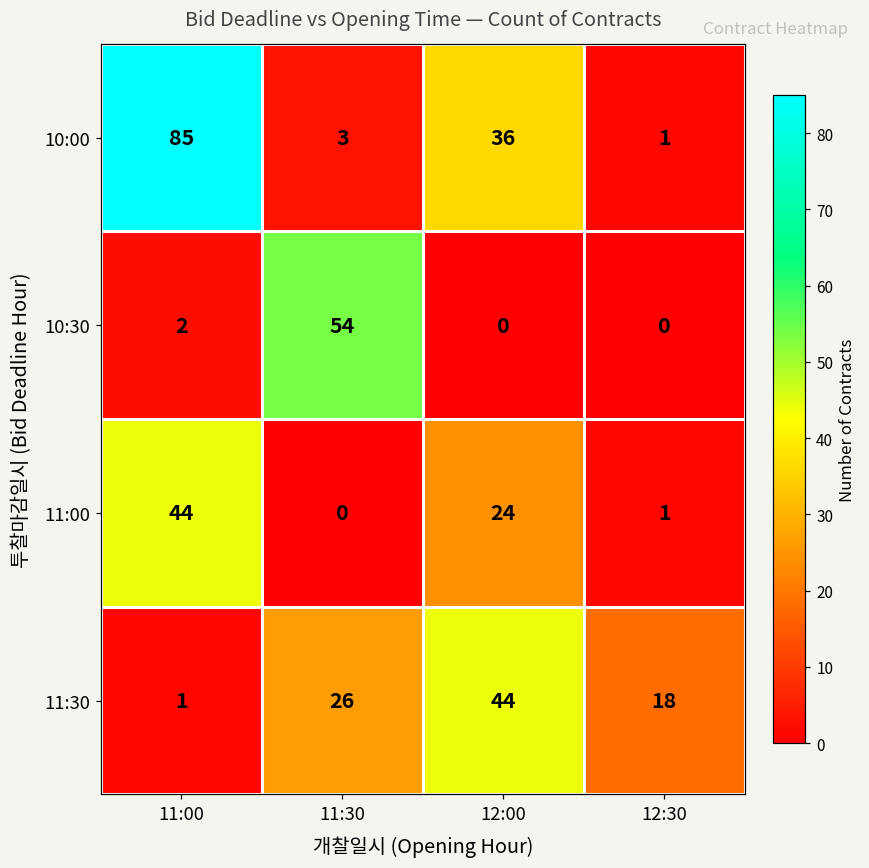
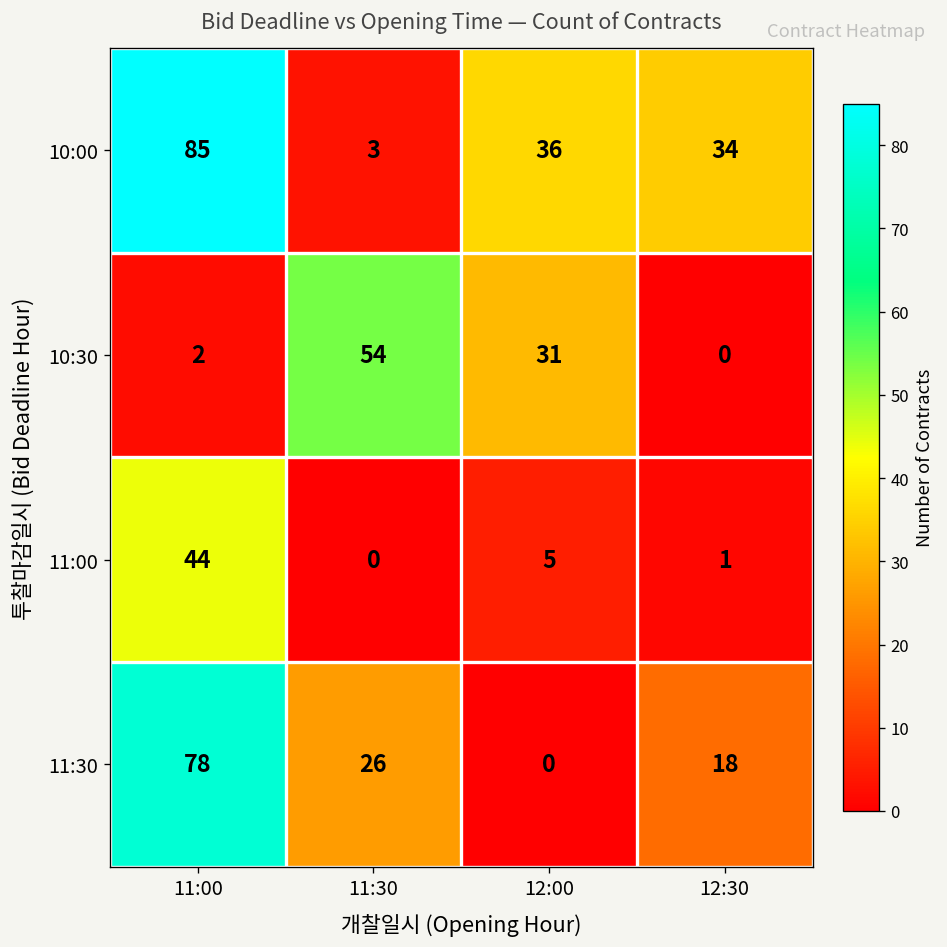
10:00, 12:30: 1 -> 34
10:30, 12:00: 0 -> 31
11:00, 12:00: 24 -> 5
11:30, 11:00: 1 -> 78
11:30, 12:00: 44 -> 0
